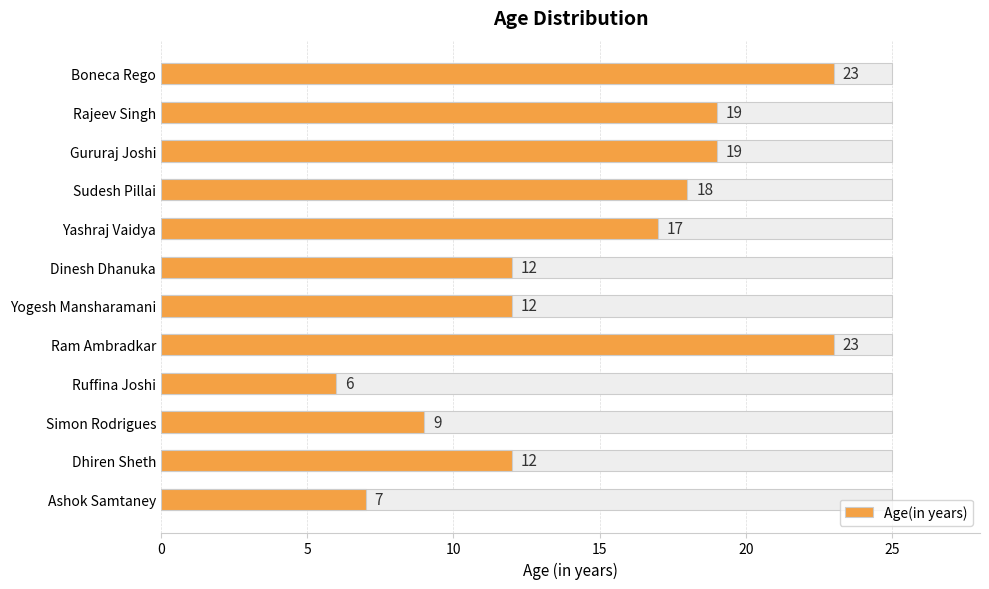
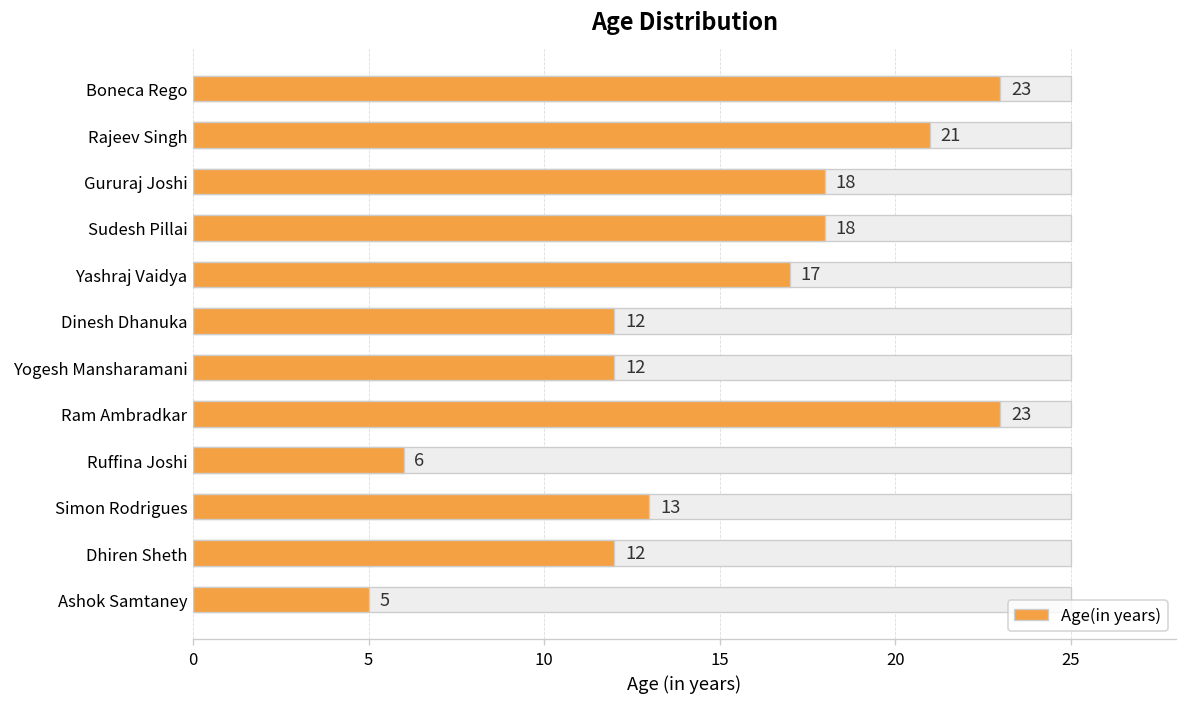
Age(in years), Rajeev Singh: 19 -> 21
Age(in years), Gururaj Joshi: 19 -> 18
Age(in years), Simon Rodrigues: 9 -> 13
Age(in years), Ashok Samtaney: 7 -> 5
